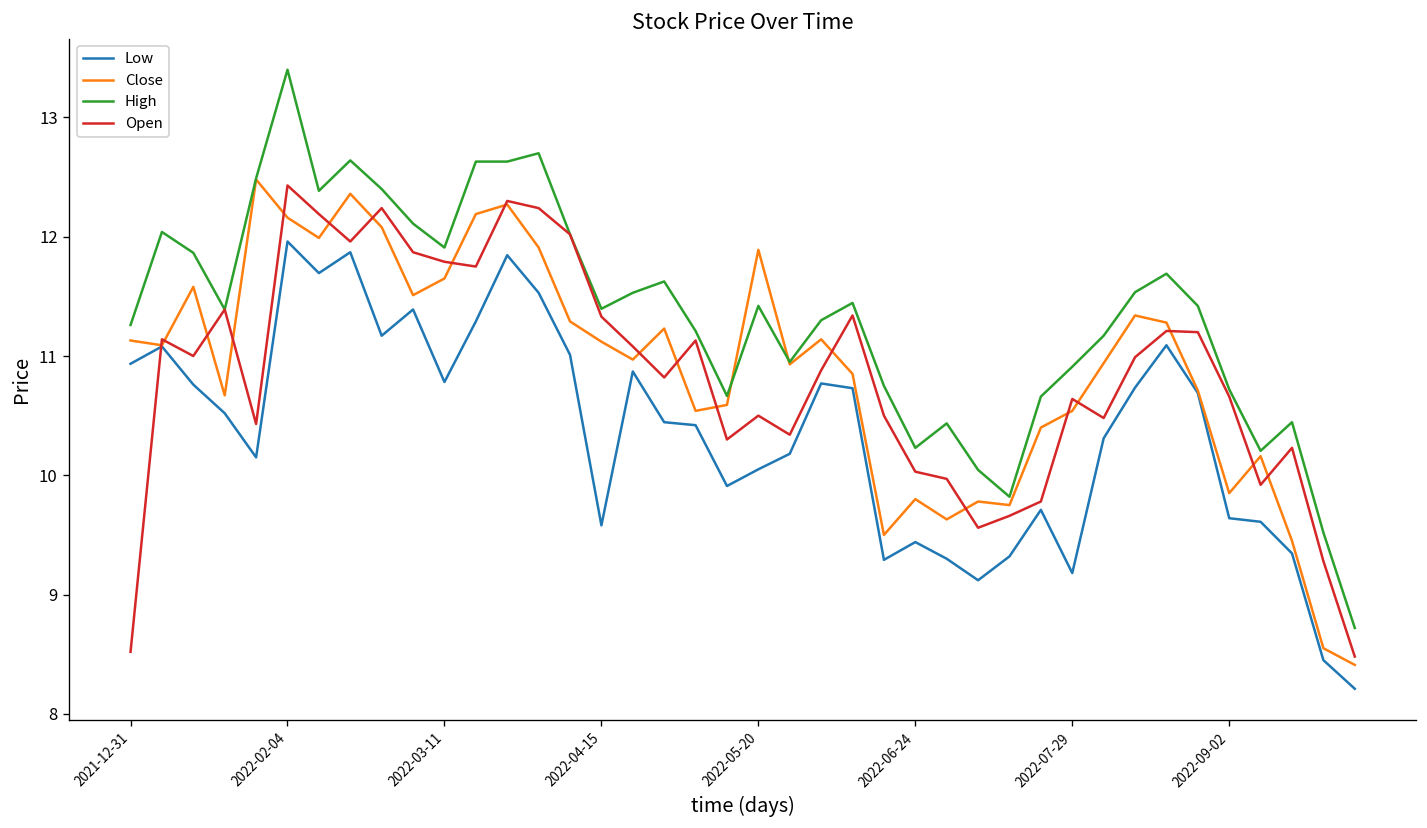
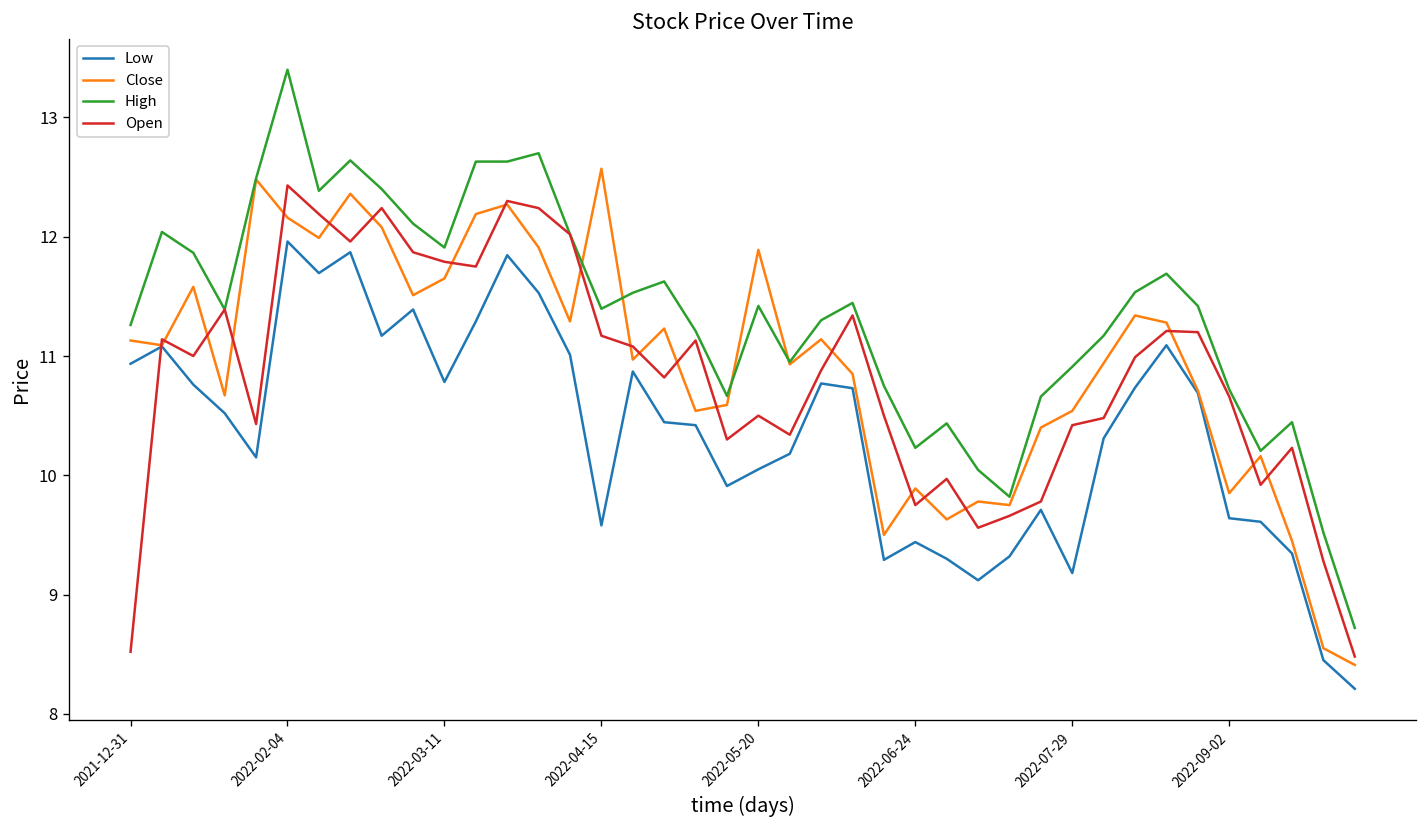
Close, 2022-04-15: 11.1 -> 12.6
Open, 2022-04-15: 11.3 -> 11.2
Close, 2022-06-24: 9.8 -> 9.9
Open, 2022-06-24: 10.0 -> 9.8
Open, 2022-07-29: 10.6 -> 10.4
